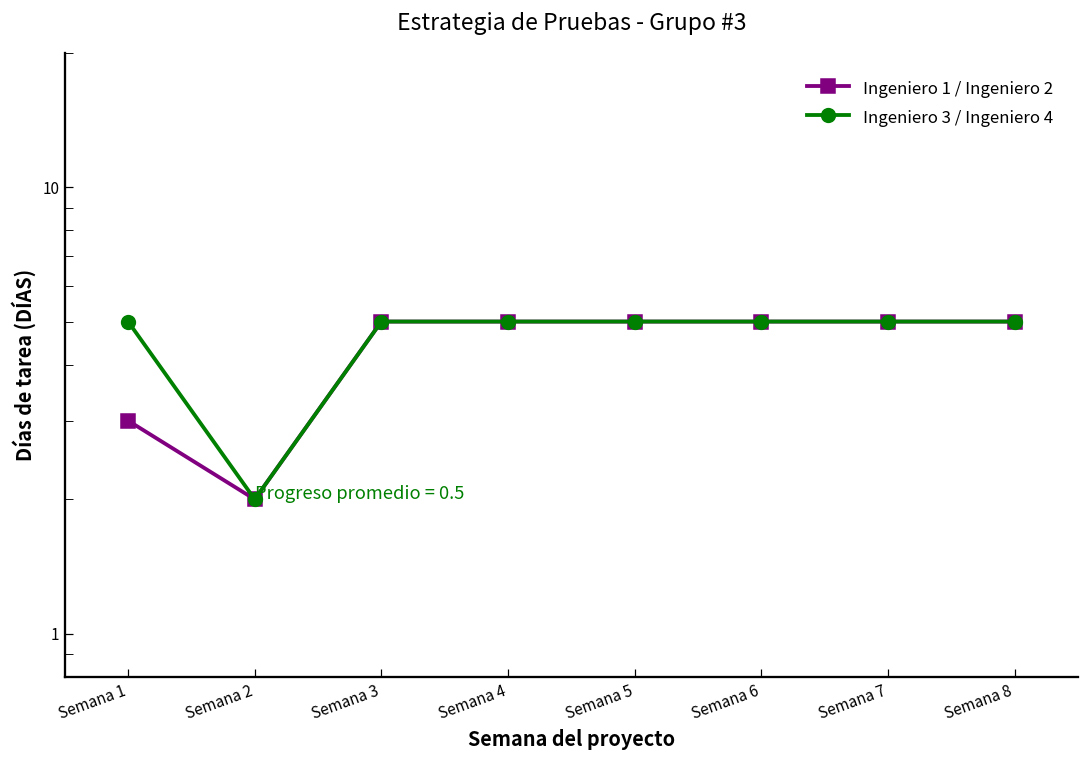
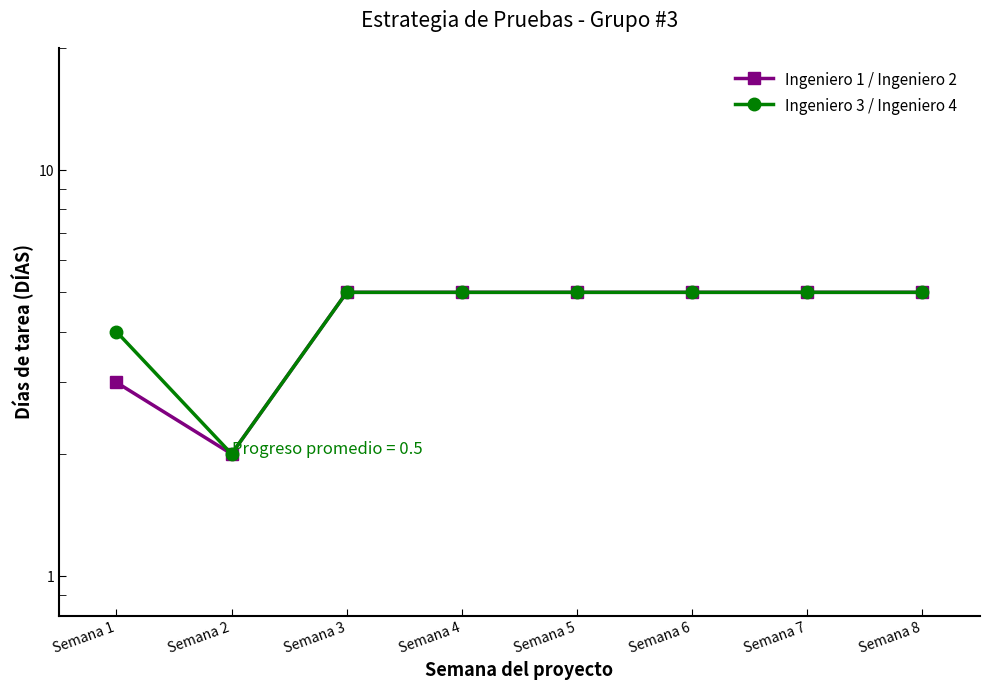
Ingeniero 3 / Ingeniero 4, Semana 1: 5 -> 4
